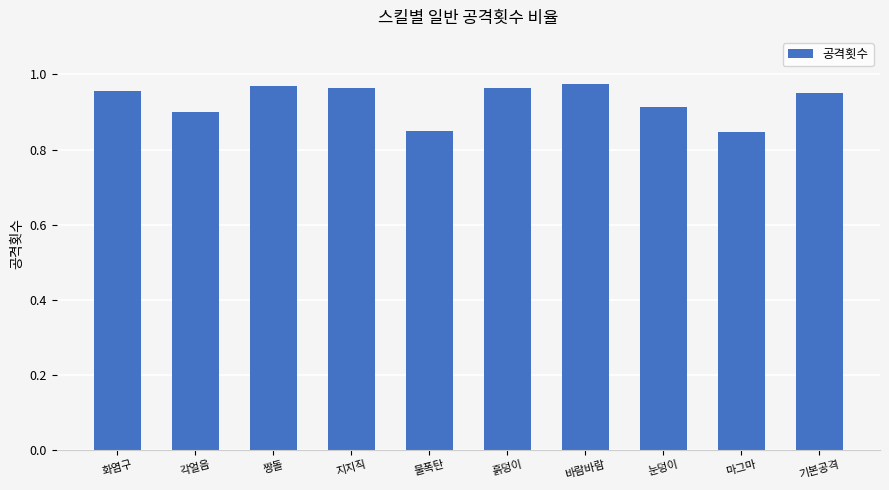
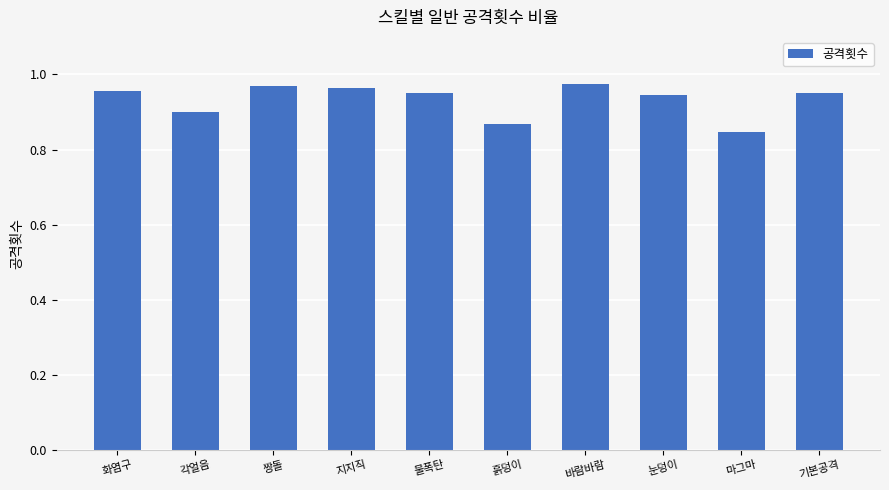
물폭탄: 0.85 -> 0.95
흙덩이: 0.97 -> 0.87
눈덩이: 0.91 -> 0.95
